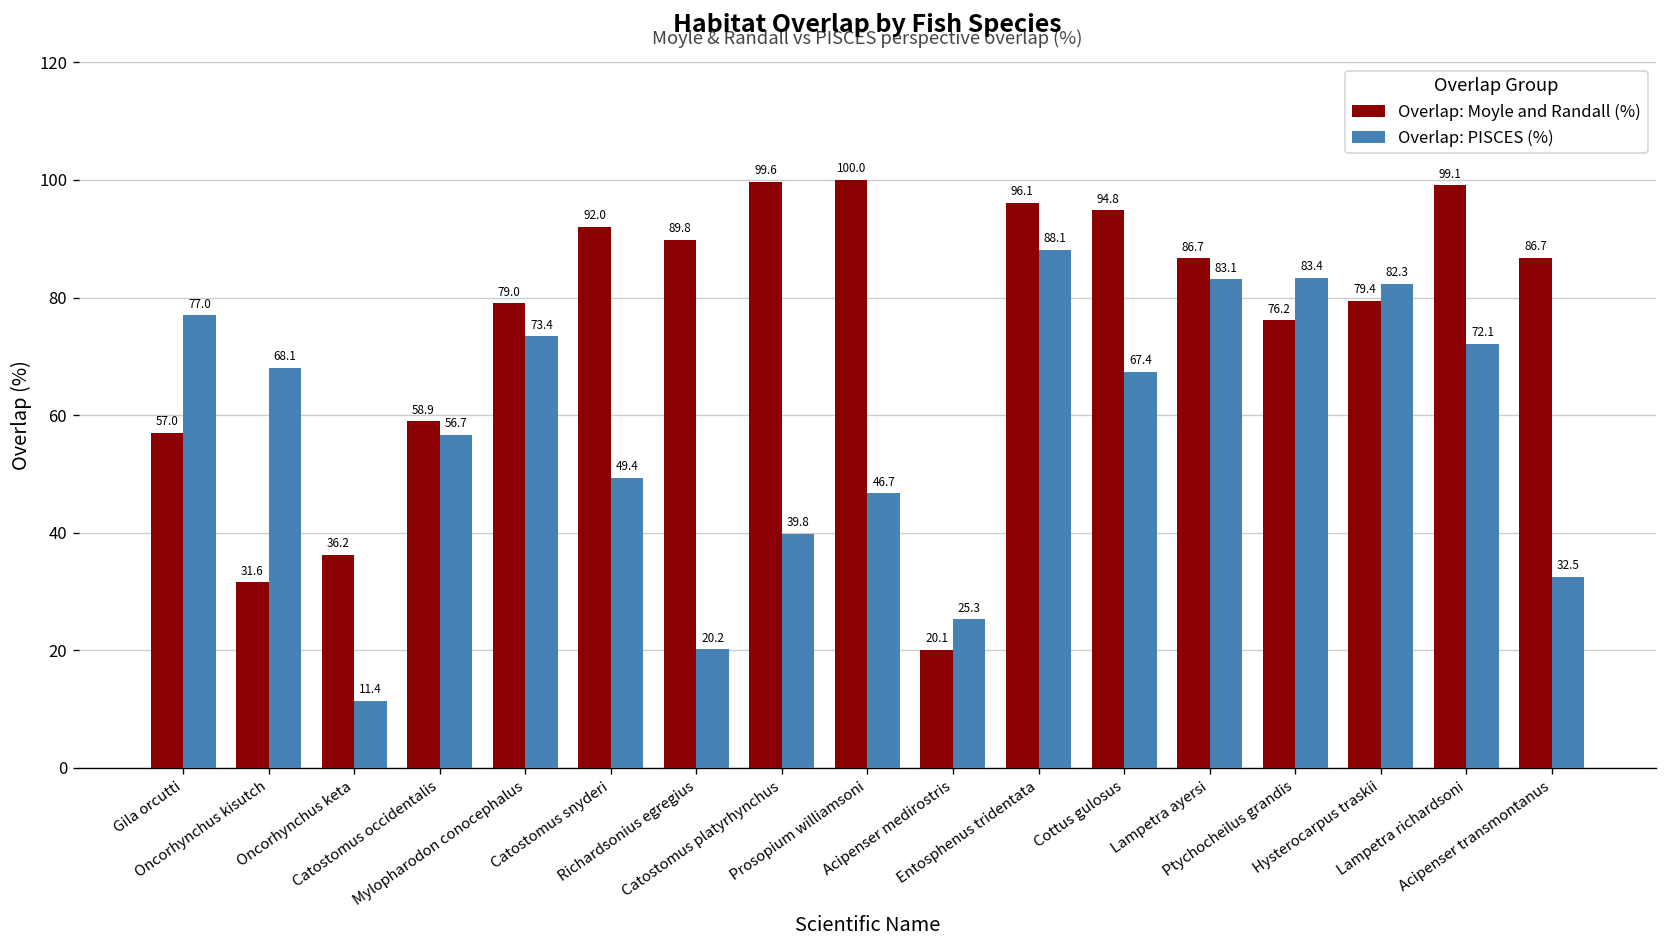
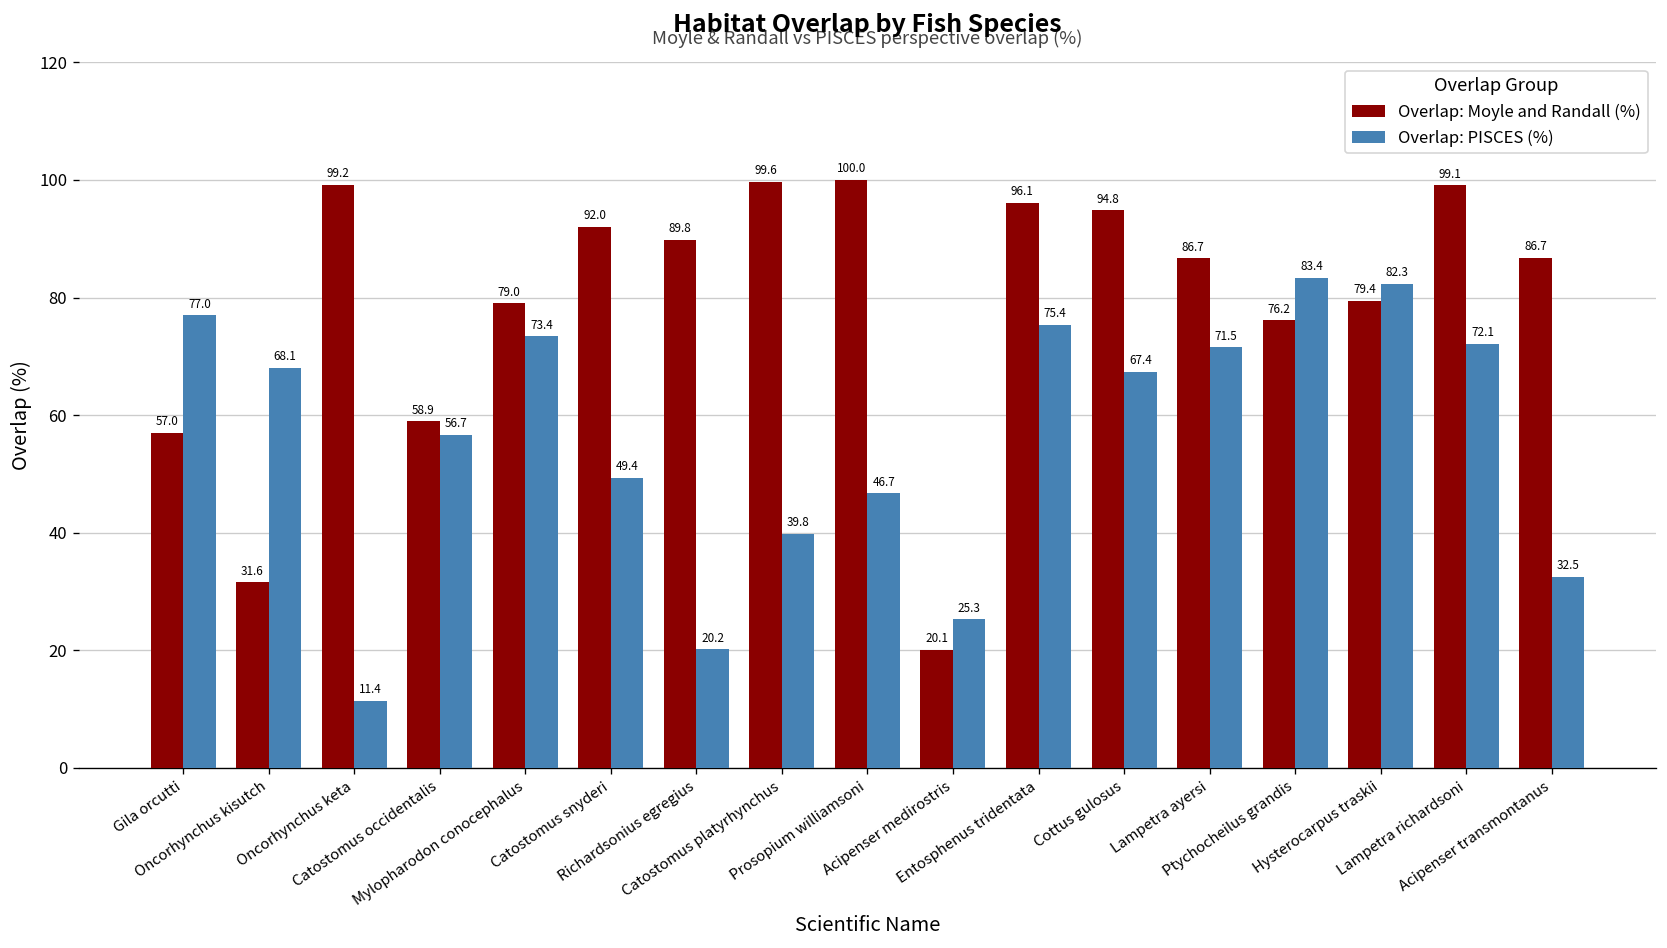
Overlap: Moyle and Randall (%), Oncorhynchus keta: 36.2 -> 99.2
Overlap: PISCES (%), Entosphenus tridentata: 88.1 -> 75.4
Overlap: PISCES (%), Lampetra ayersi: 83.1 -> 71.5
